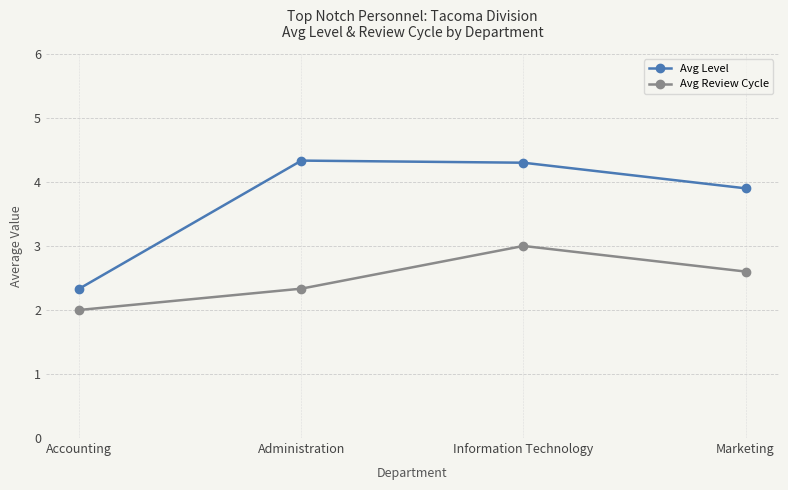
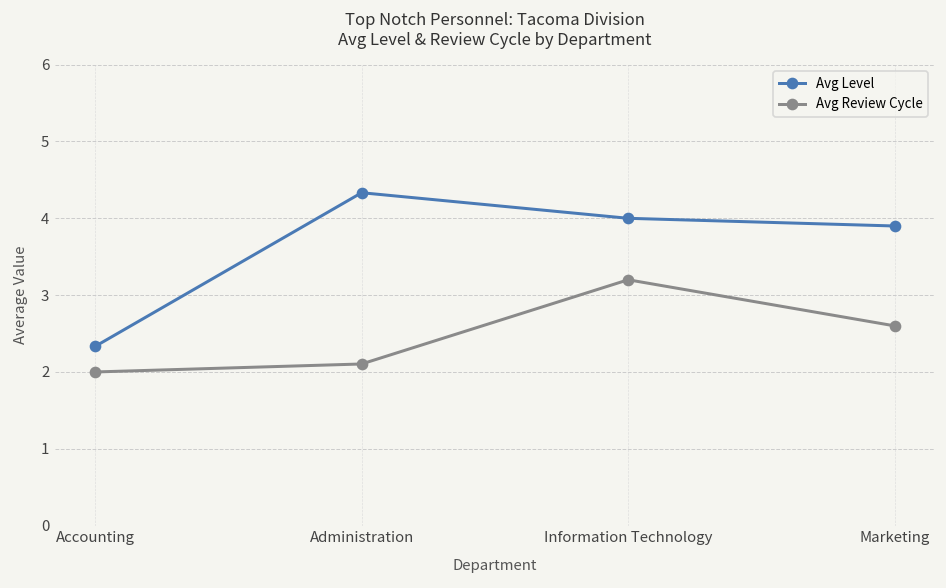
Avg Review Cycle, Administration: 2.3 -> 2.1
Avg Level, Information Technology: 4.3 -> 4.0
Avg Review Cycle, Information Technology: 3.0 -> 3.2
